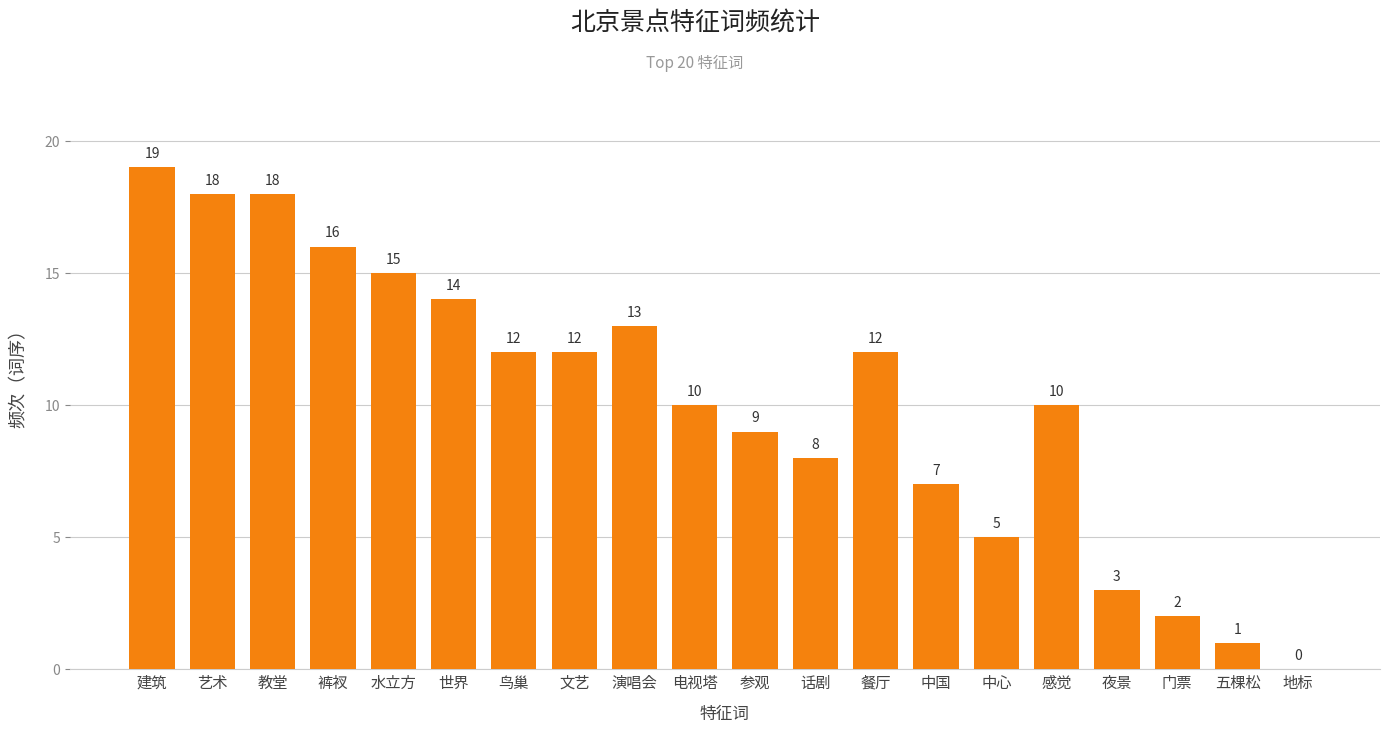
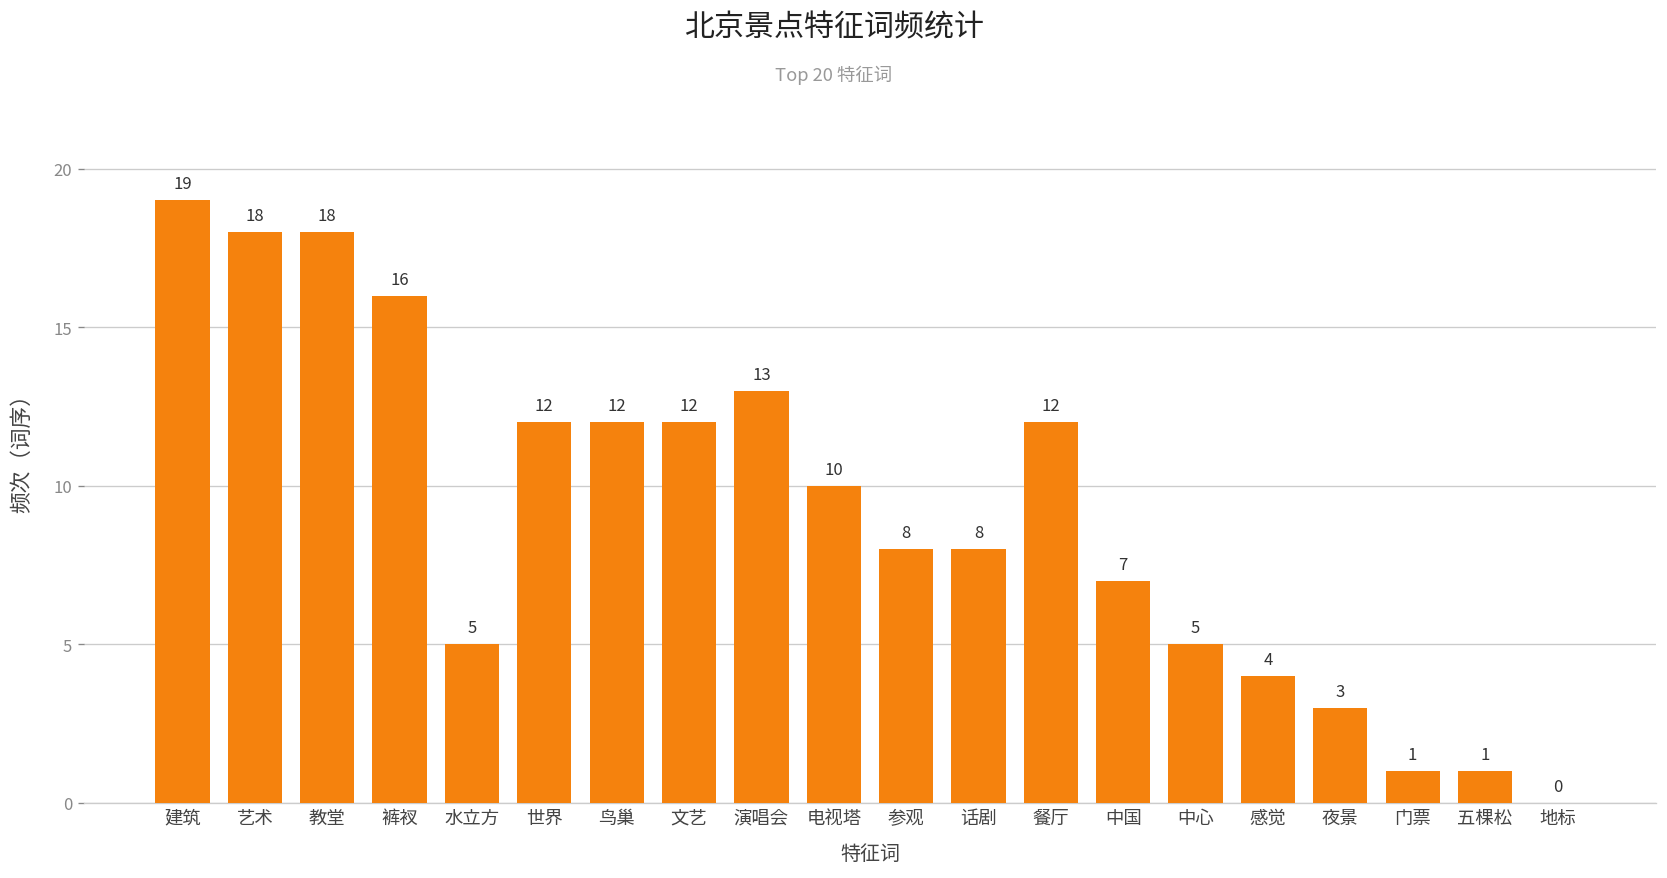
水立方: 15 -> 5
世界: 14 -> 12
参观: 9 -> 8
感觉: 10 -> 4
门票: 2 -> 1
